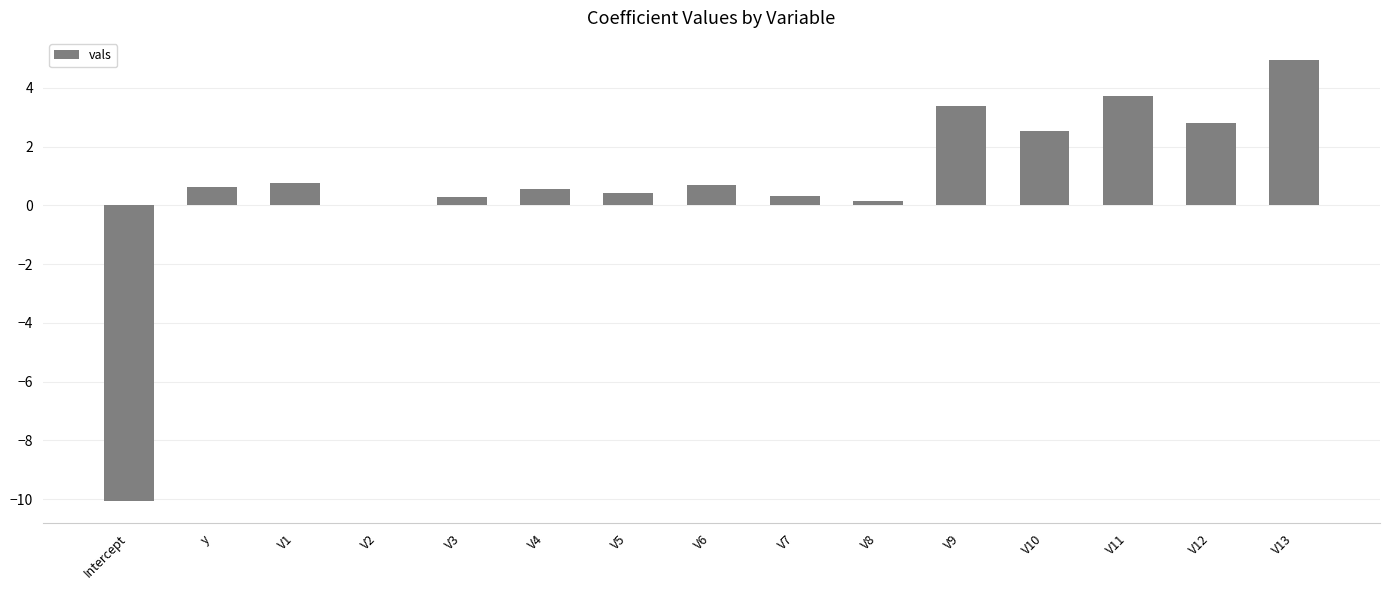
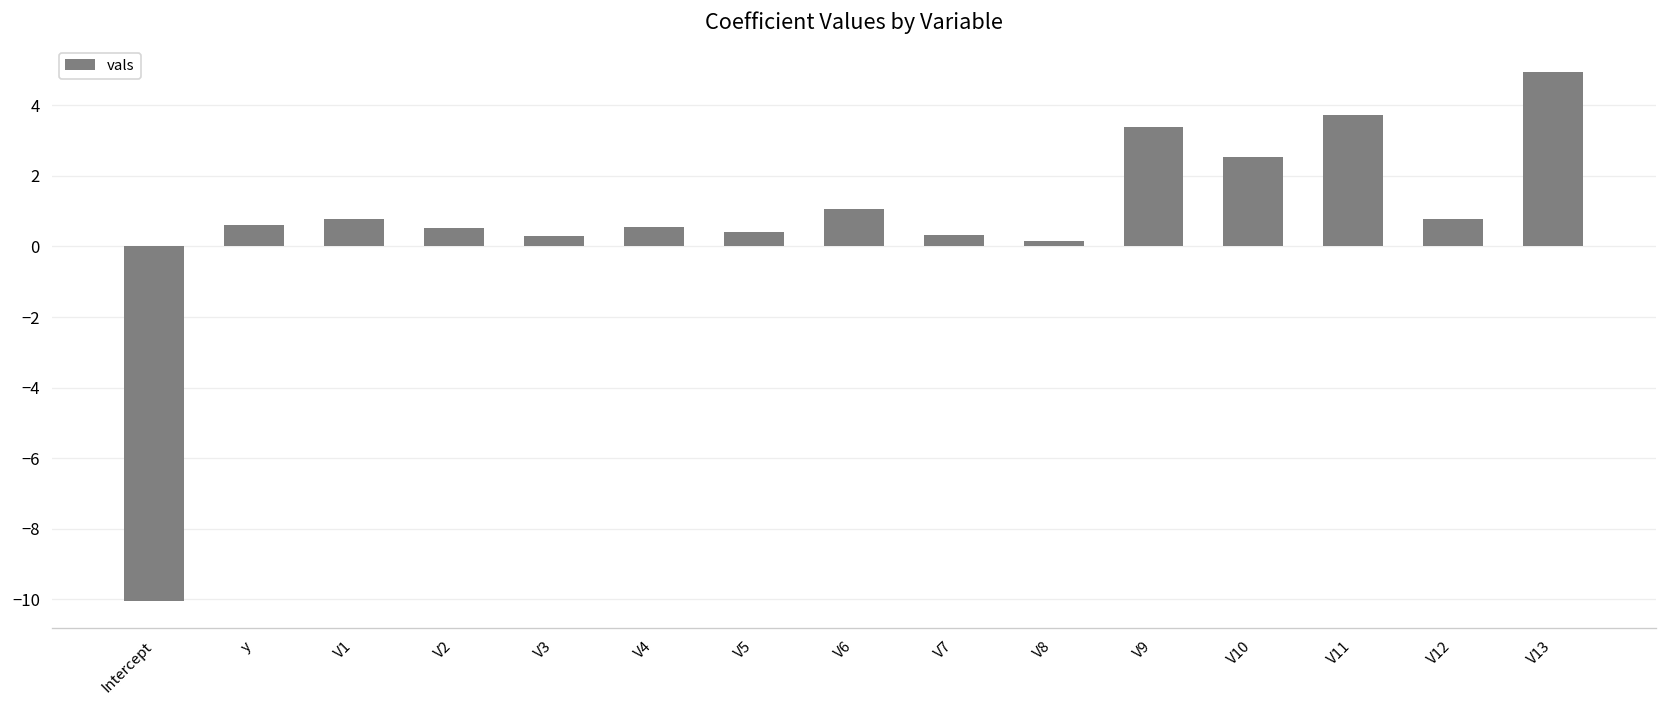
V2: 0.0 -> 0.5
V6: 0.7 -> 1.1
V12: 2.8 -> 0.8
